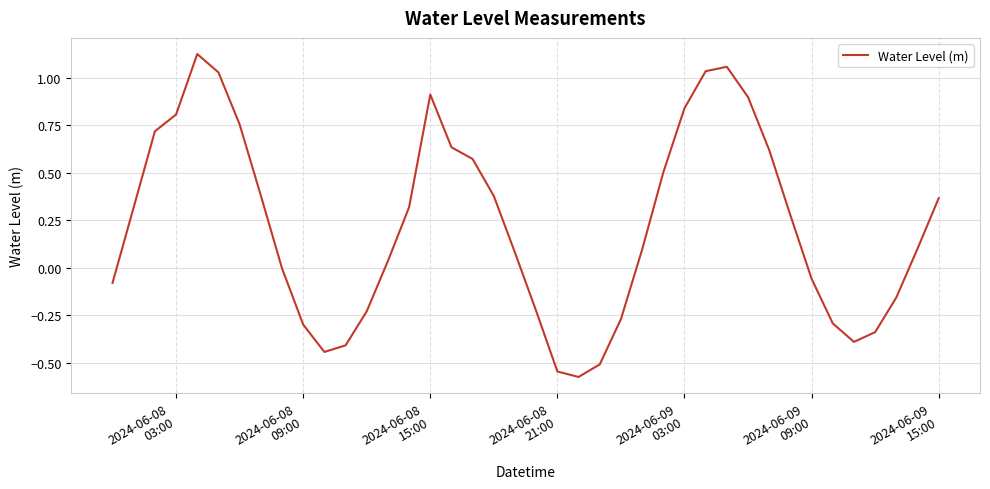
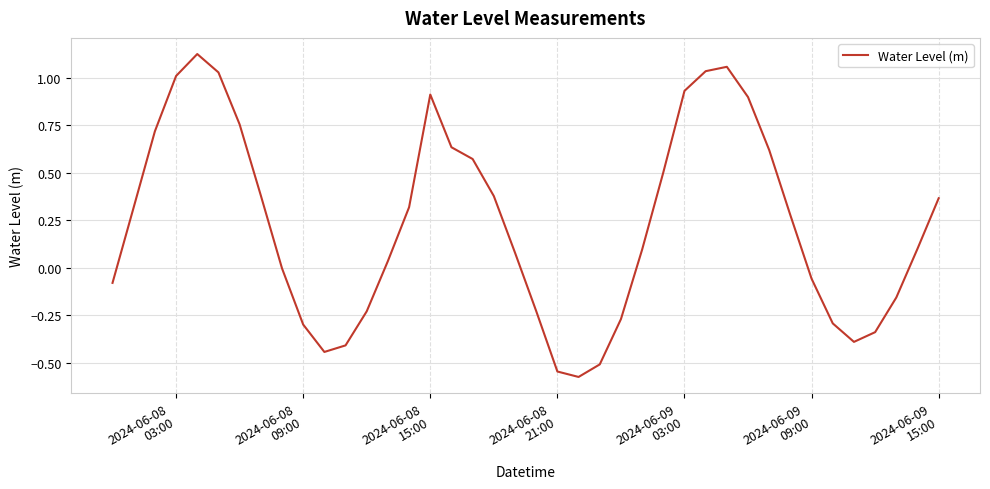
2024-06-08 03:00: 0.81 -> 1.01
2024-06-09 03:00: 0.84 -> 0.93
